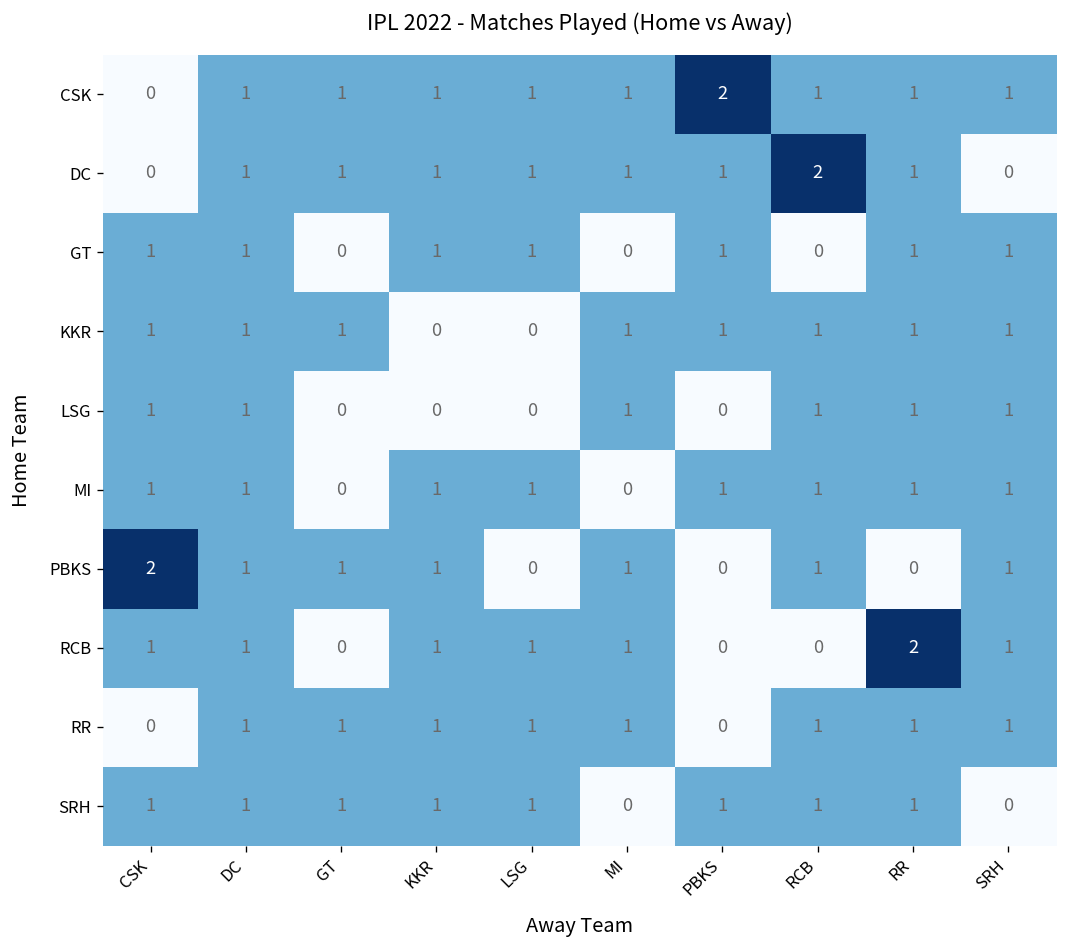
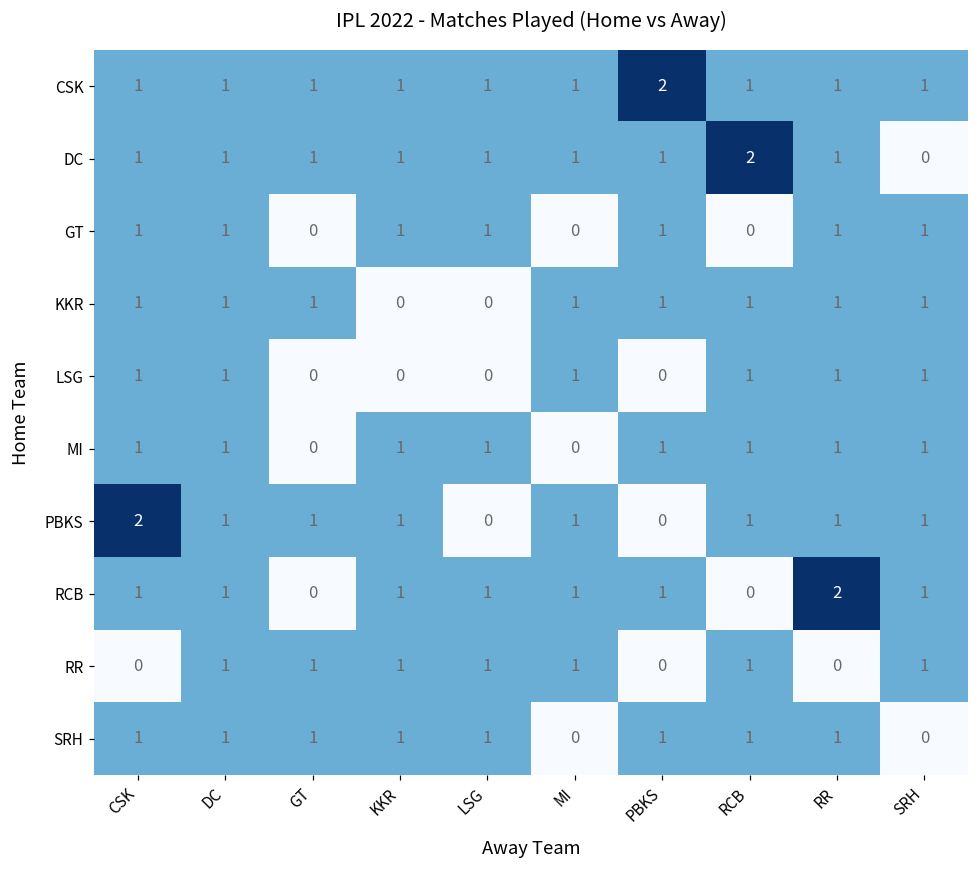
CSK, CSK: 0 -> 1
DC, CSK: 0 -> 1
PBKS, RR: 0 -> 1
RCB, PBKS: 0 -> 1
RR, RR: 1 -> 0
